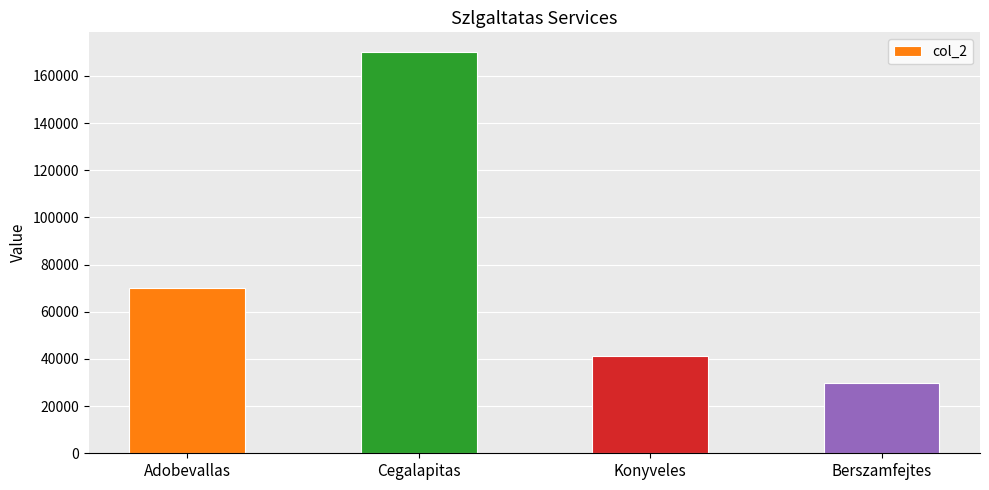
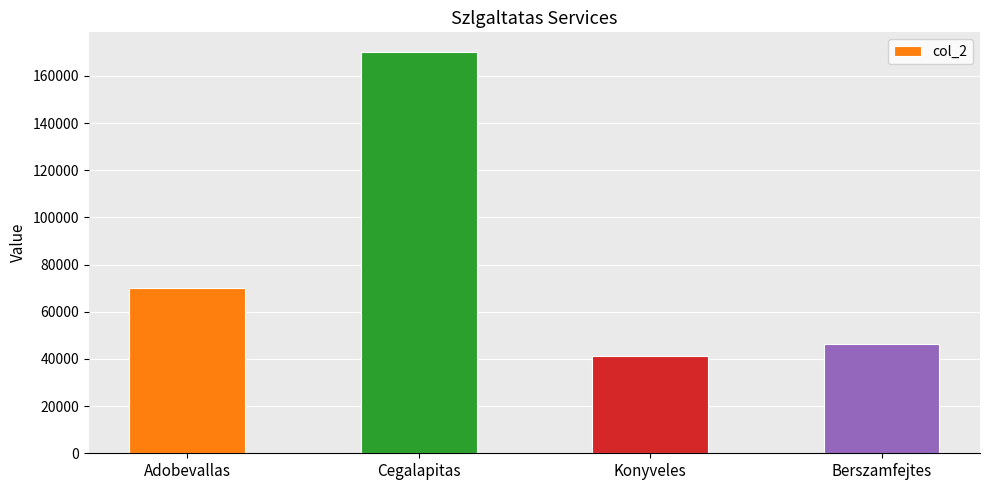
Berszamfejtes: 30000 -> 46000
